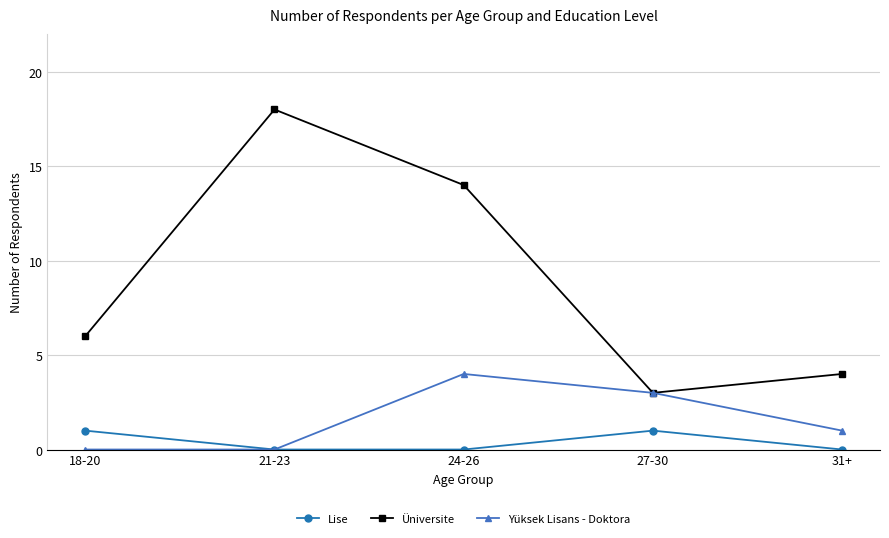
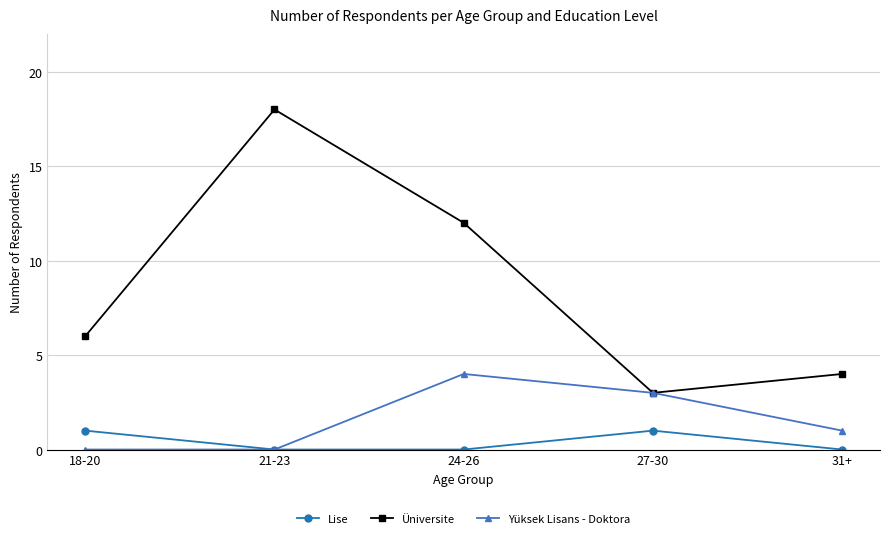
Üniversite, 24-26: 14 -> 12
